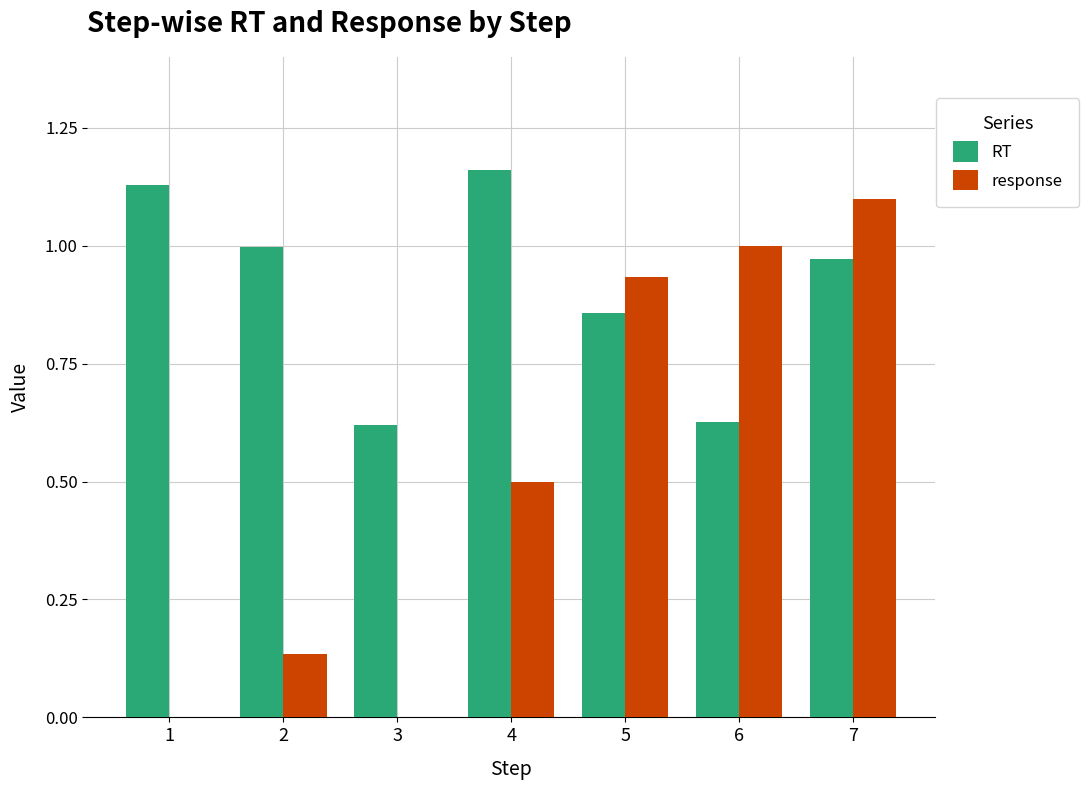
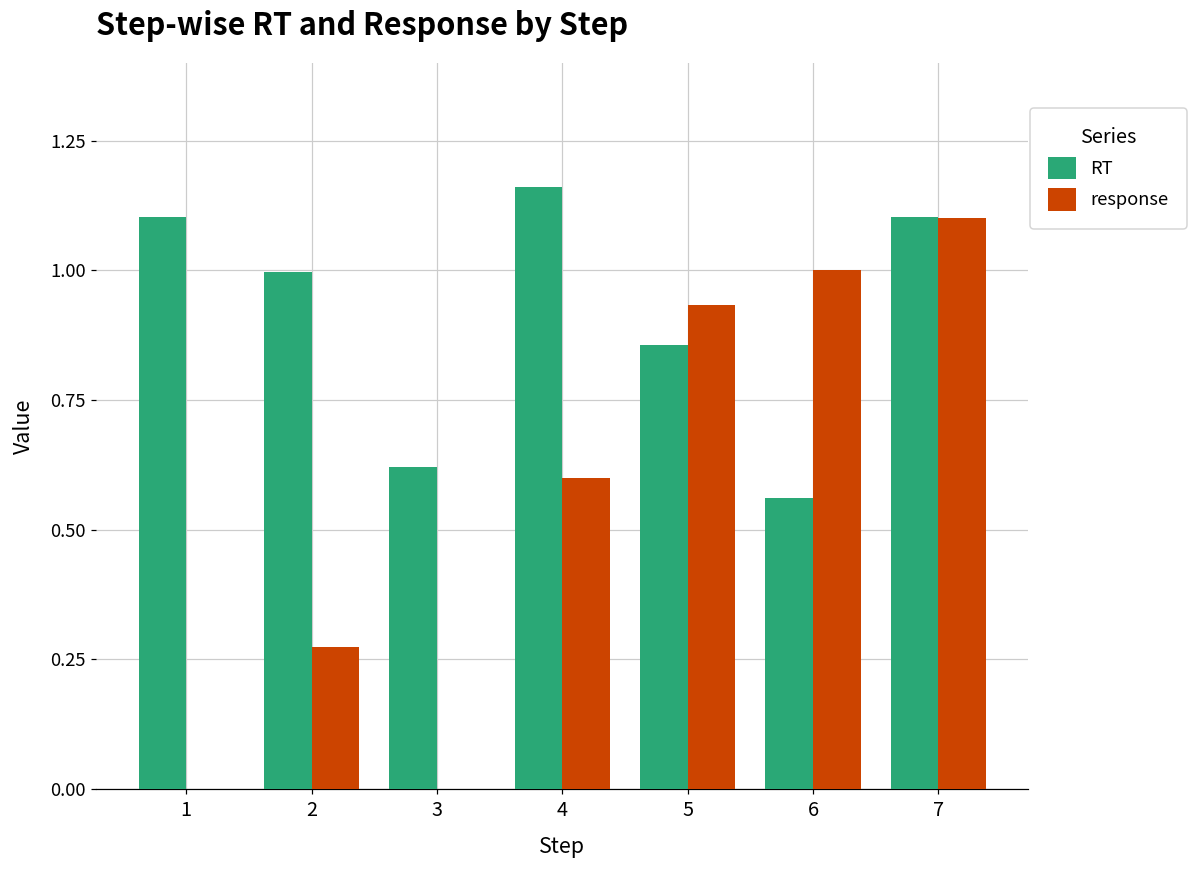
RT, 1: 1.13 -> 1.10
response, 2: 0.13 -> 0.27
response, 4: 0.5 -> 0.6
RT, 6: 0.63 -> 0.56
RT, 7: 0.97 -> 1.10
